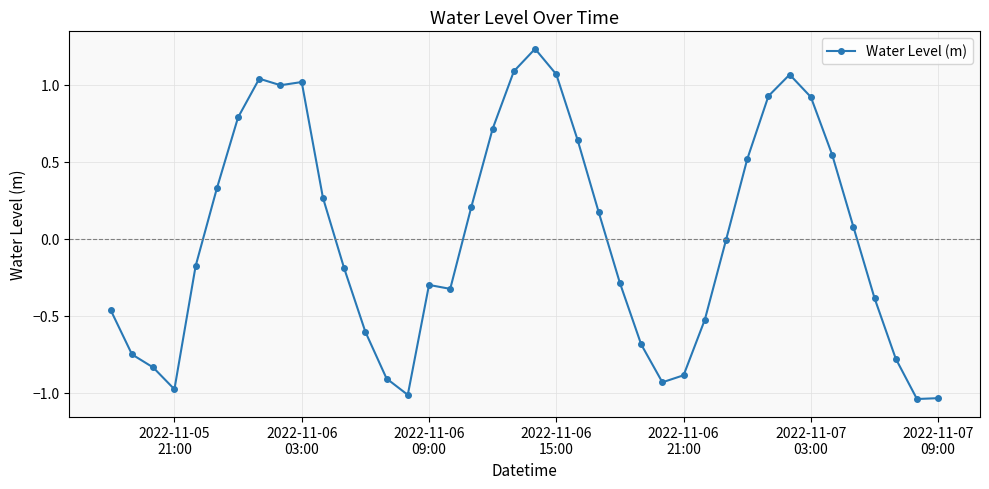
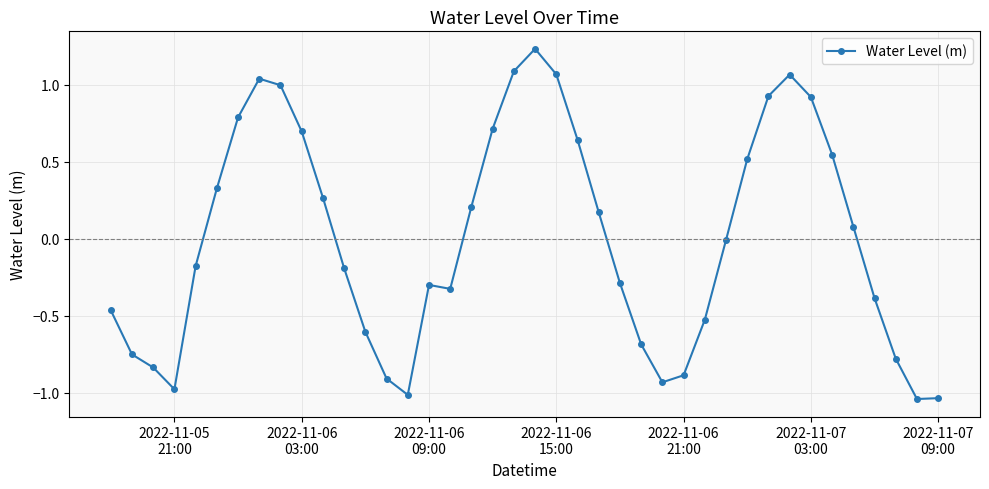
2022-11-06 03:00: 1.02 -> 0.70
